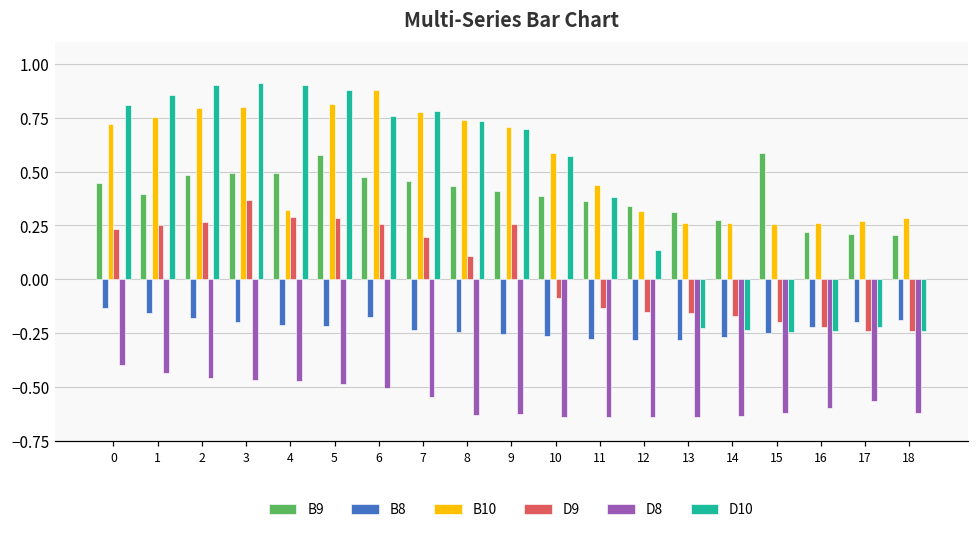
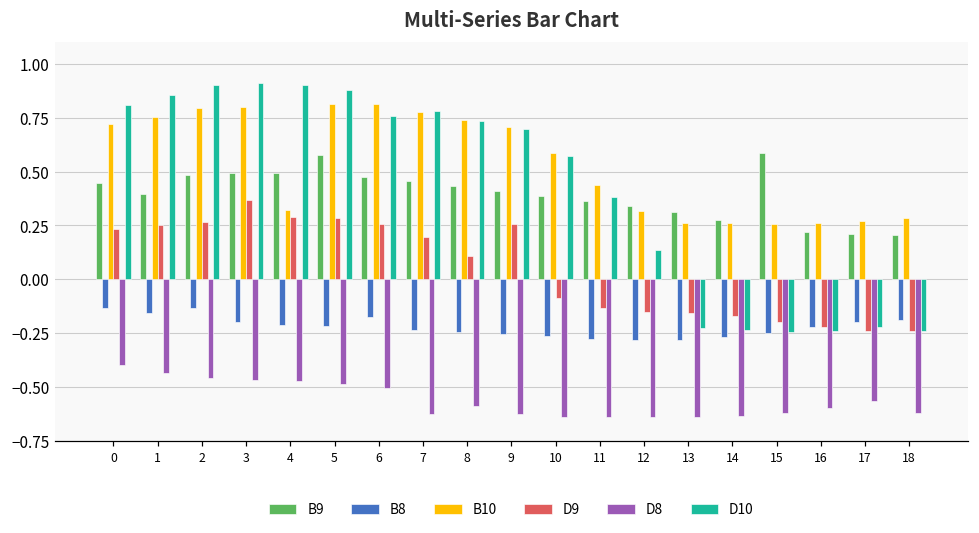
B8, 2: -0.18 -> -0.13
B10, 6: 0.88 -> 0.81
D8, 7: -0.54 -> -0.62
D8, 8: -0.63 -> -0.59
